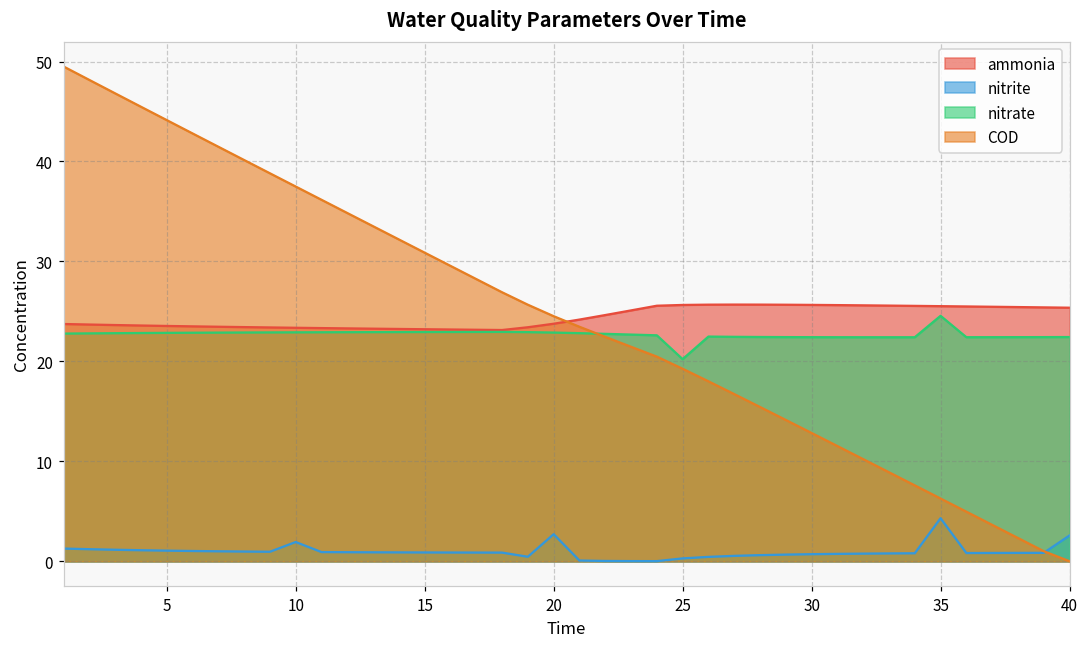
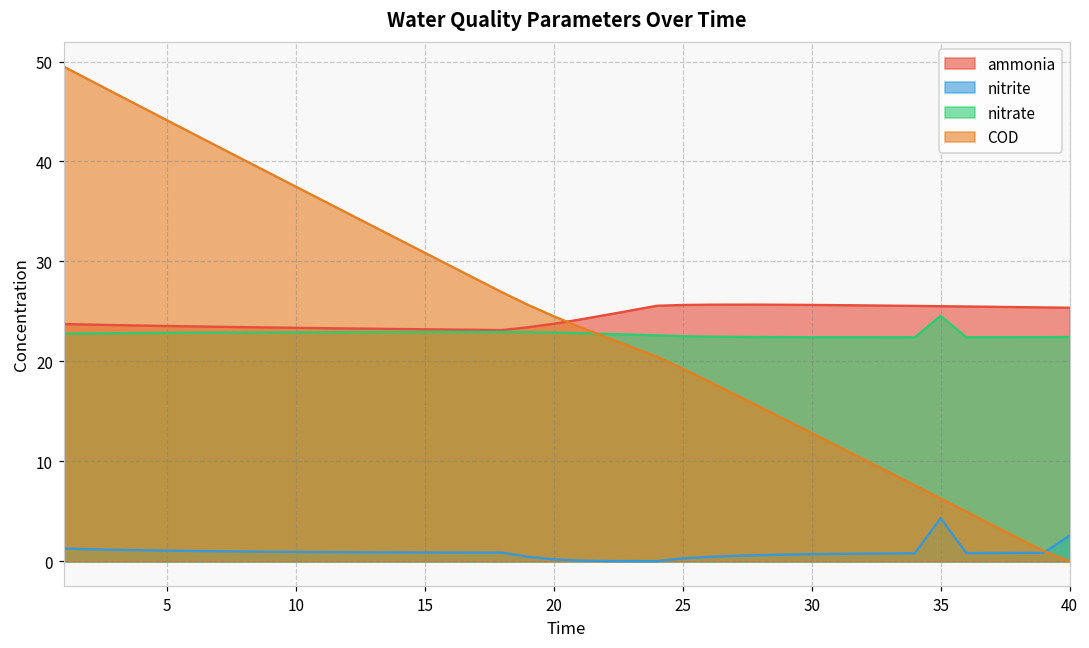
nitrite, 10: 2 -> 1
nitrite, 20: 3 -> 0
nitrate, 25: 20 -> 23
